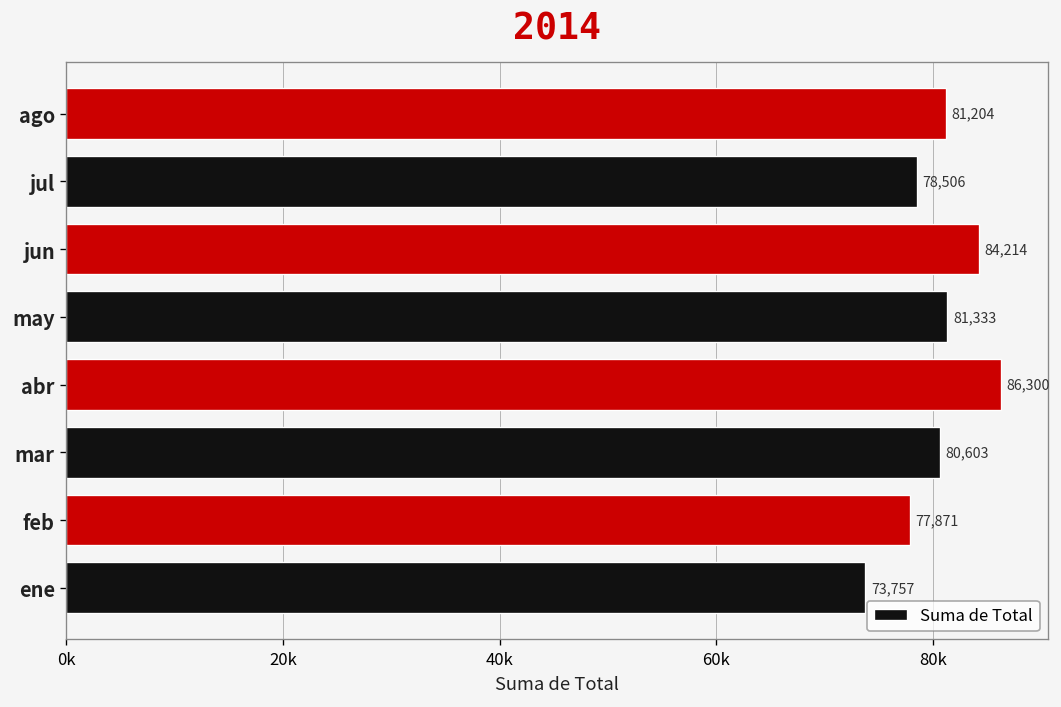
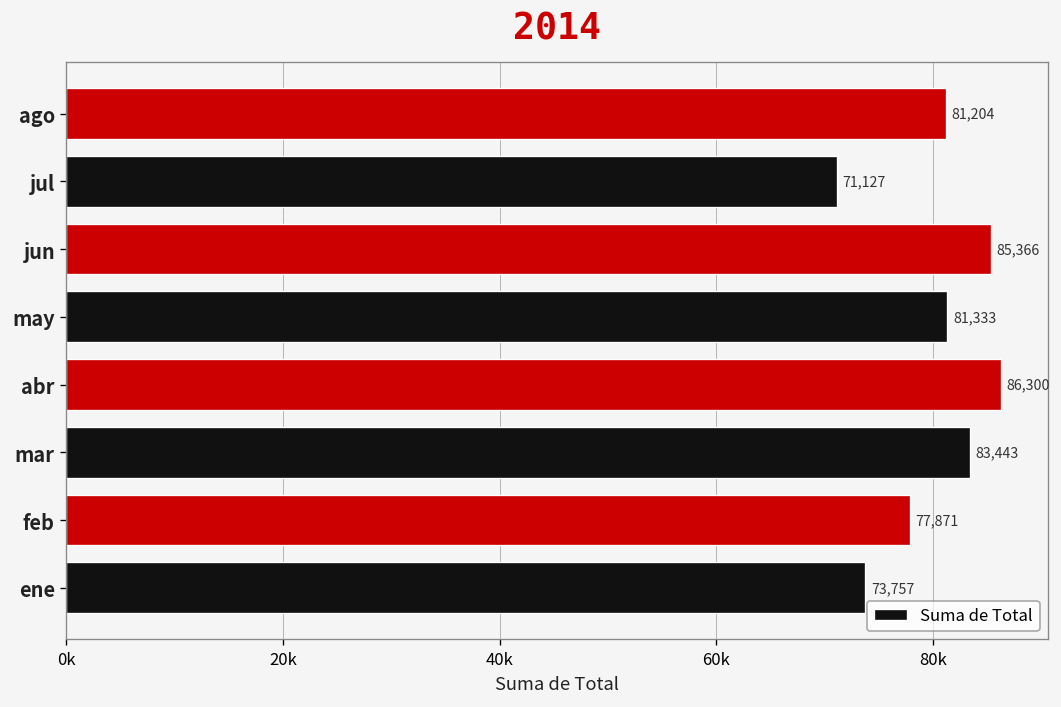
jul: 78,506 -> 71,127
jun: 84,214 -> 85,366
mar: 80,603 -> 83,443
